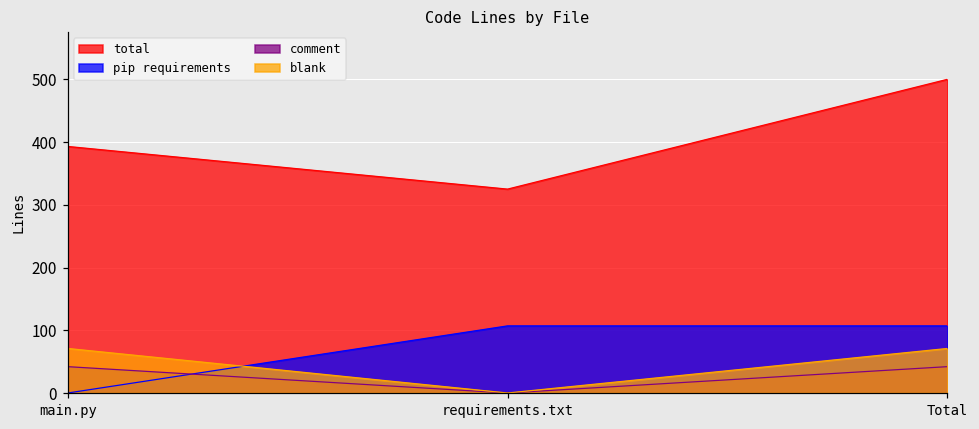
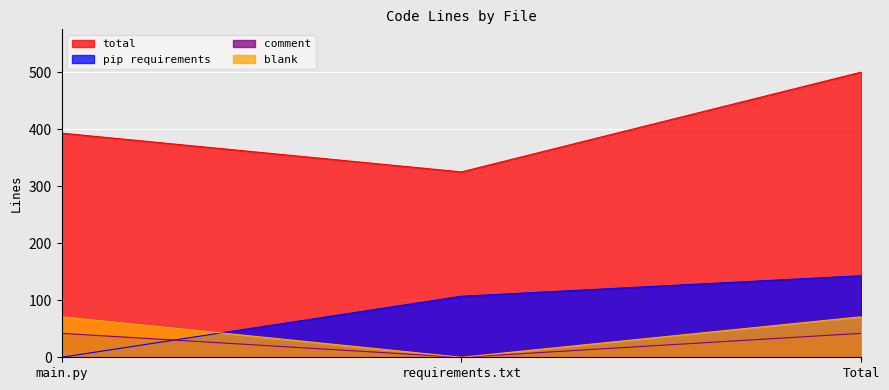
pip requirements, Total: 110 -> 140
